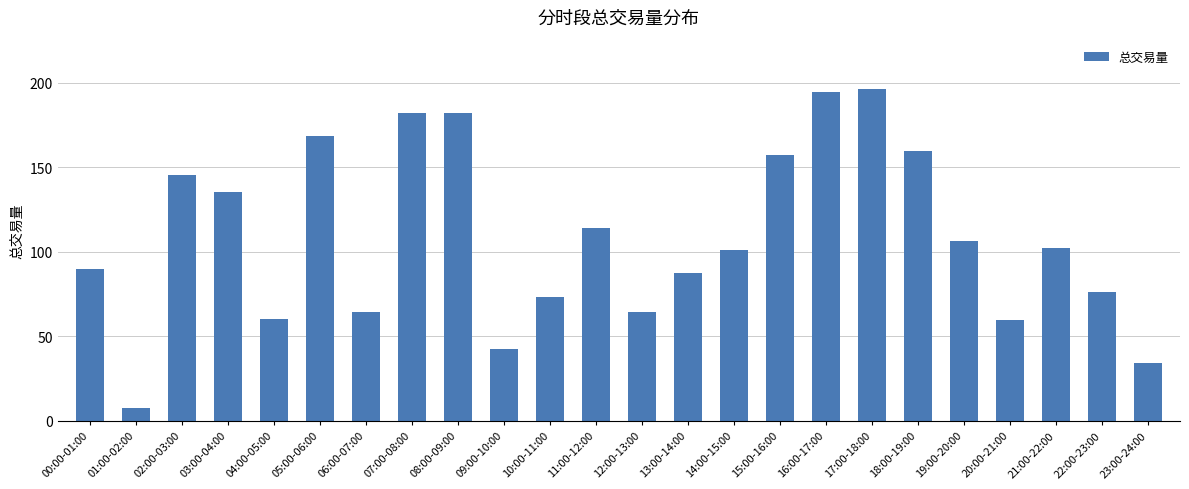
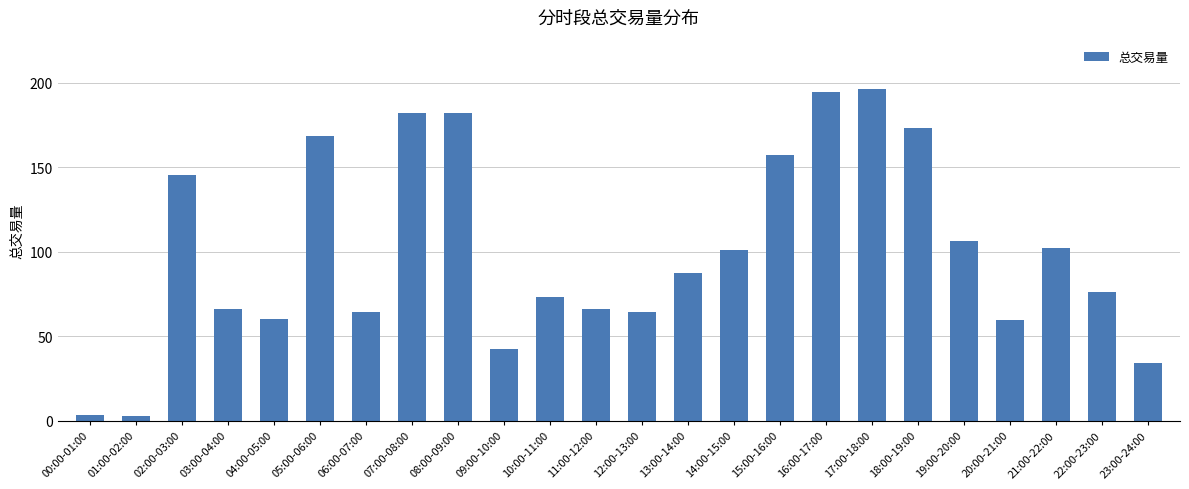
00:00-01:00: 90 -> 4
01:00-02:00: 8 -> 3
03:00-04:00: 135 -> 66
11:00-12:00: 114 -> 66
18:00-19:00: 160 -> 173
